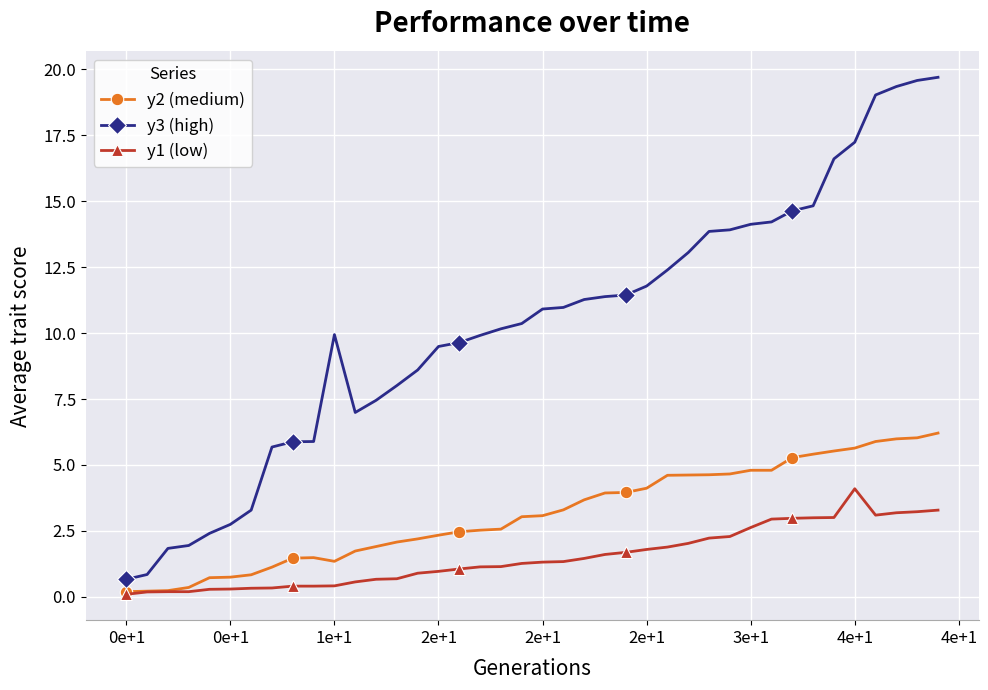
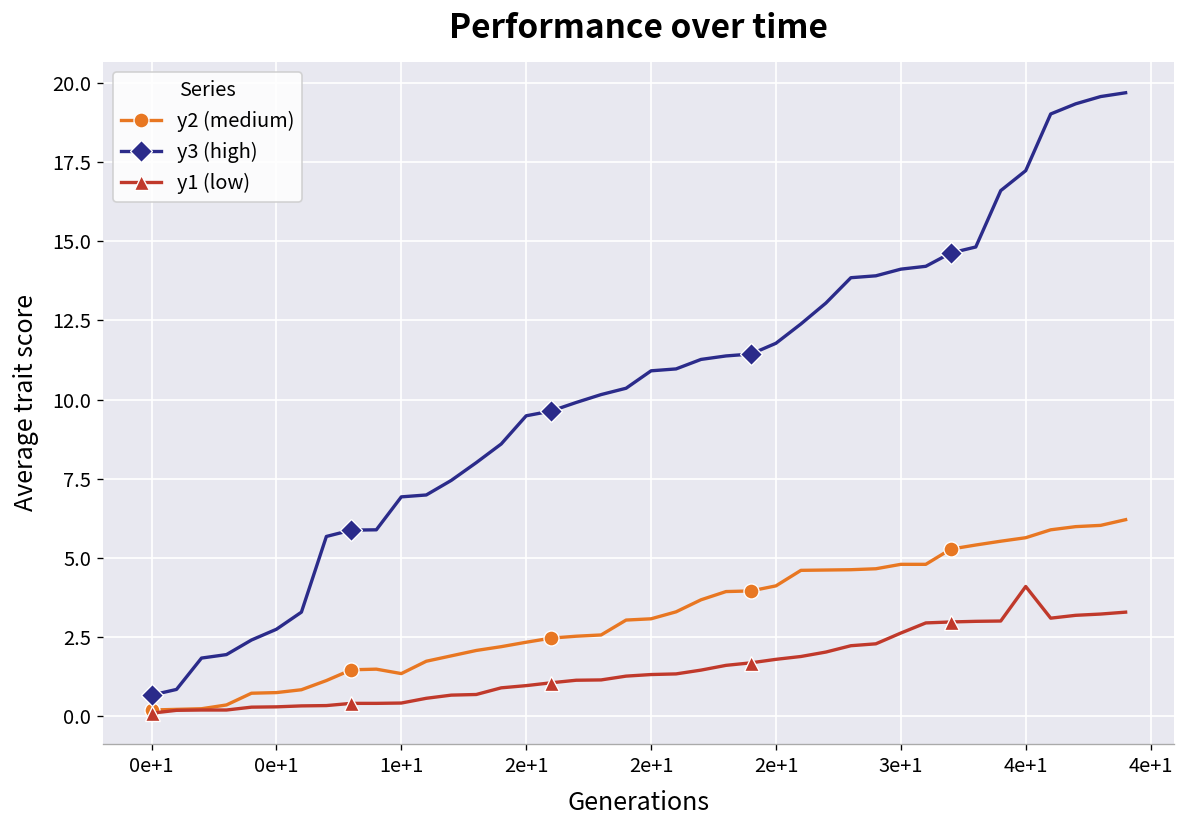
y3 (high), 1e+1: 9.9 -> 6.9
